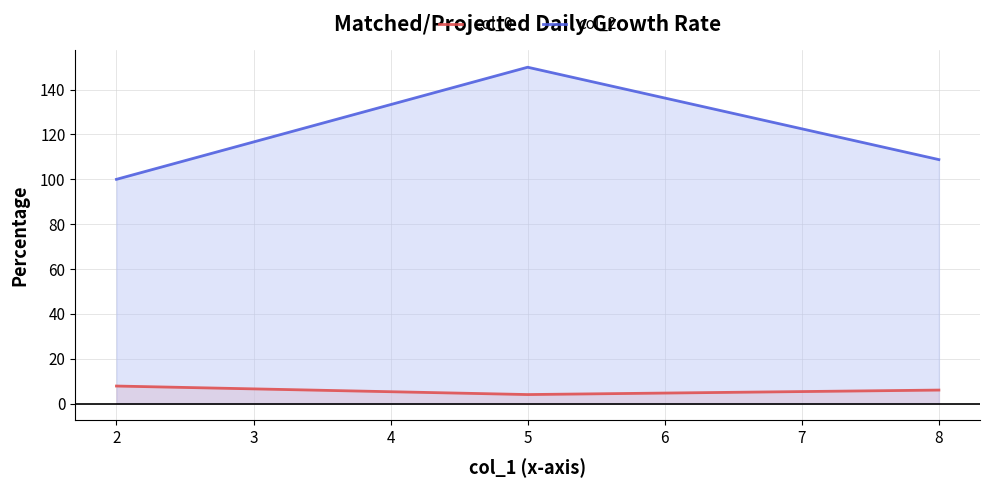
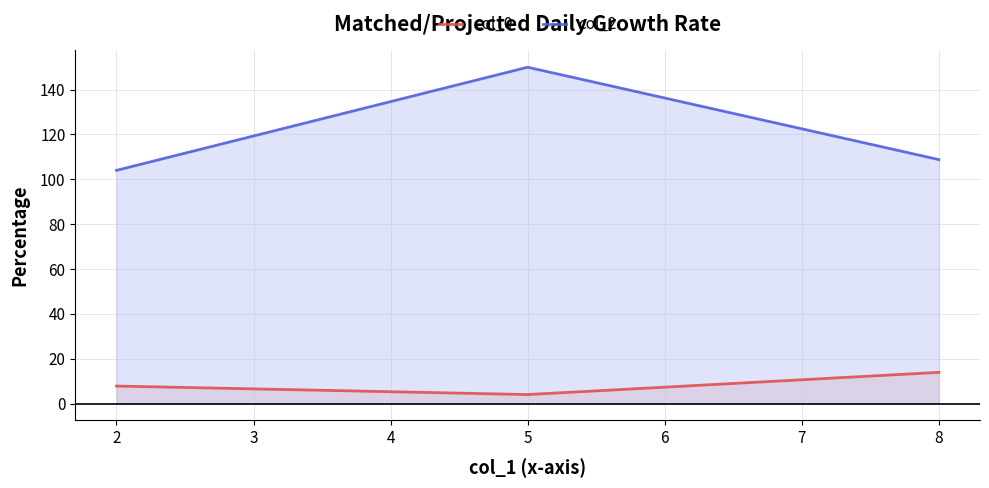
col_2, 2: 100 -> 104
col_0, 8: 6 -> 14
